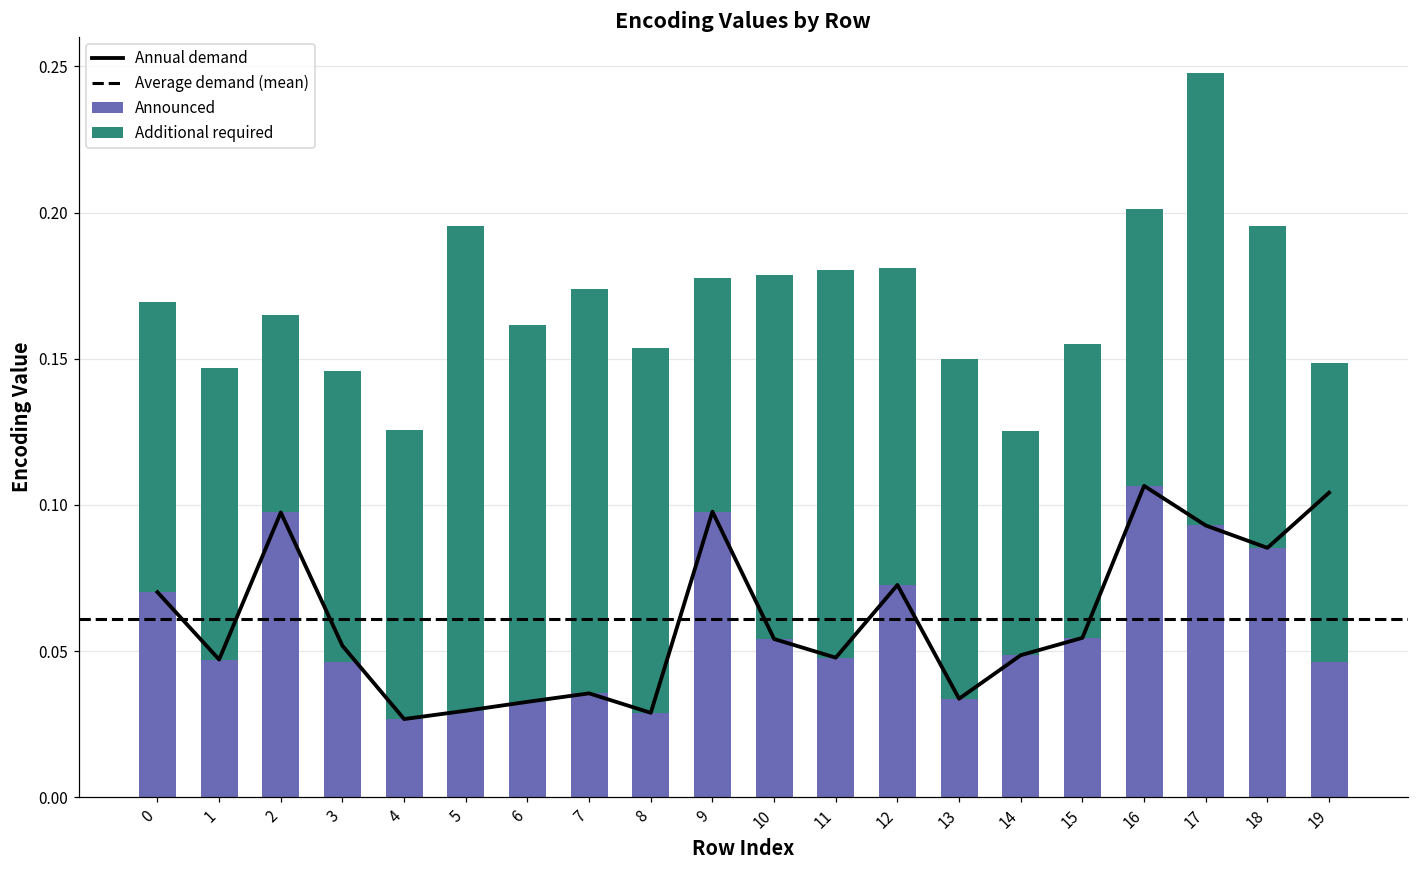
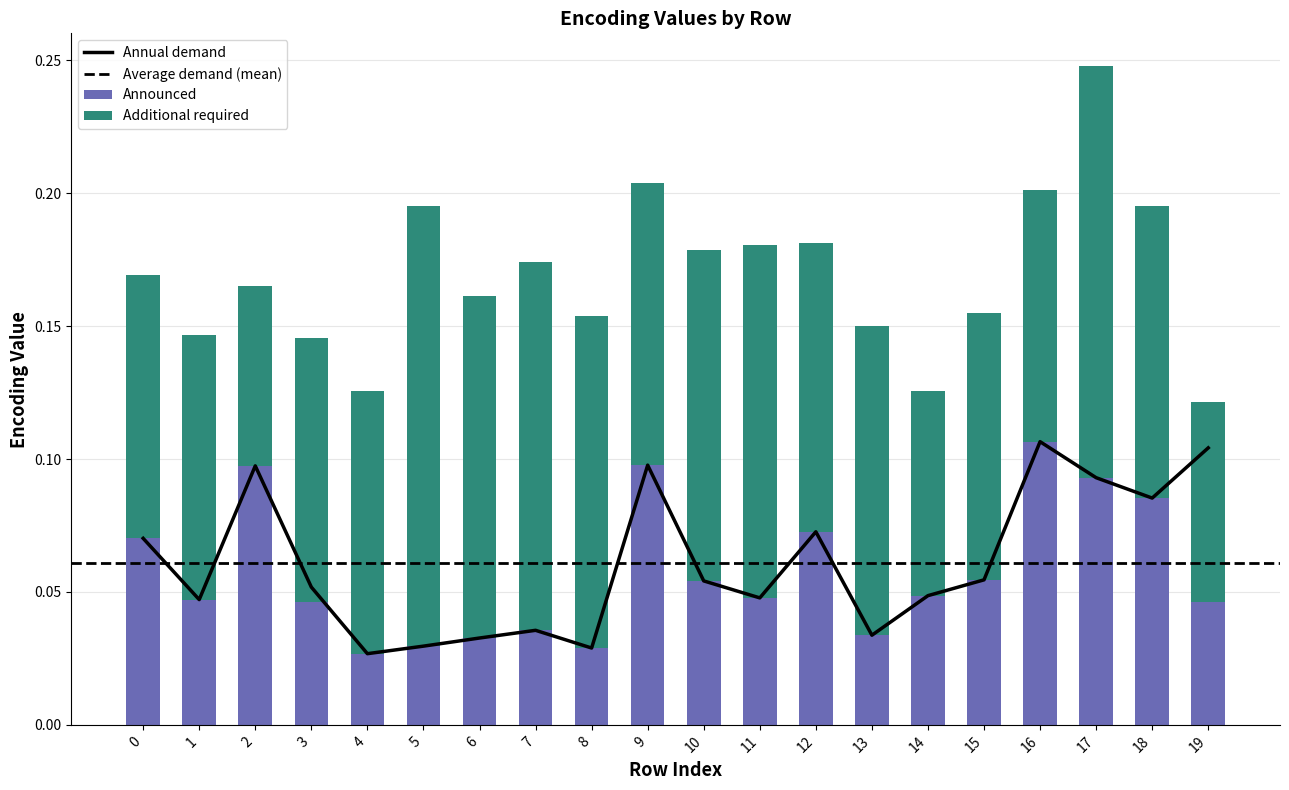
Additional required, 9: 0.080 -> 0.106
Additional required, 19: 0.102 -> 0.075
